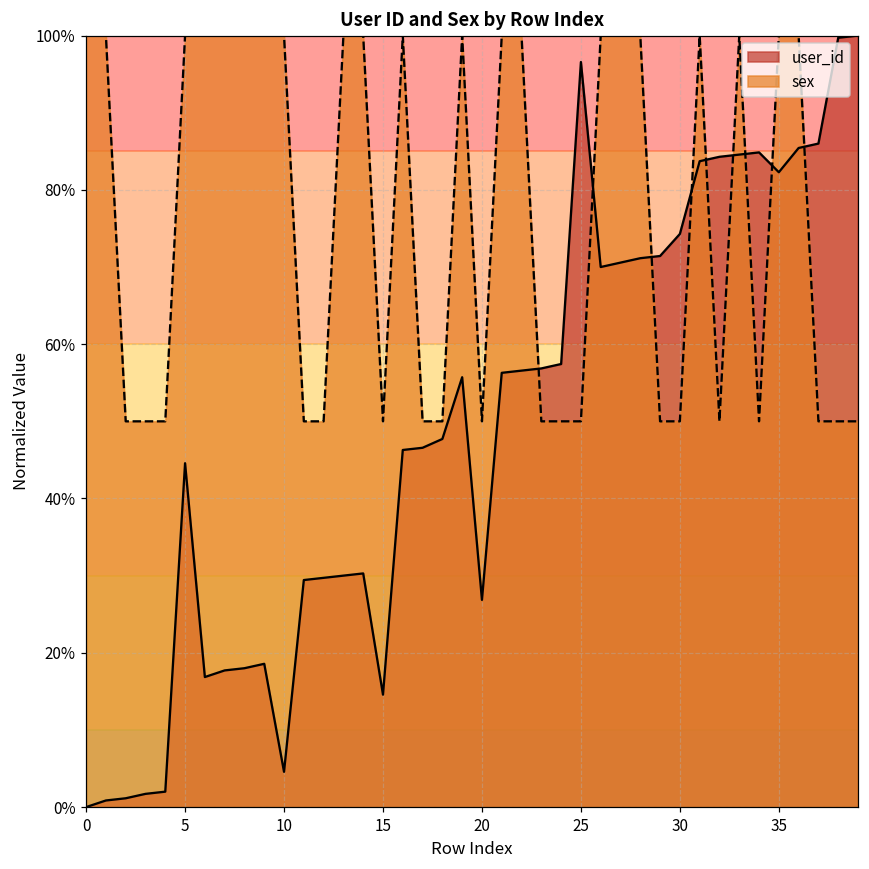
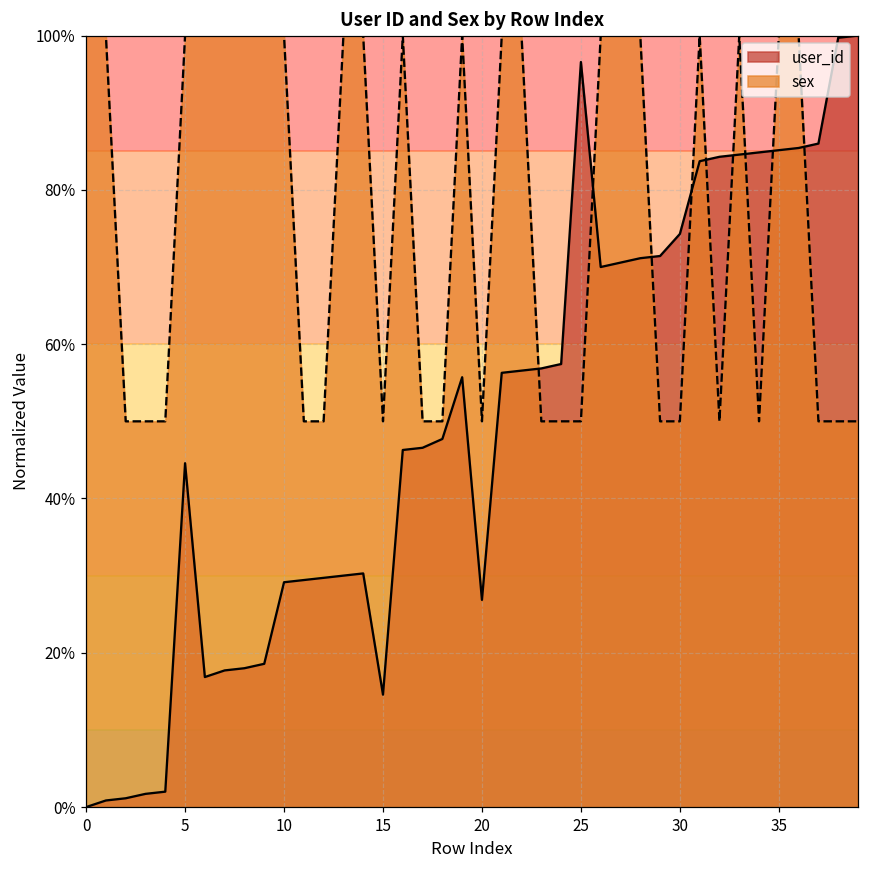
user_id, 10: 5% -> 29%
user_id, 35: 82% -> 85%
